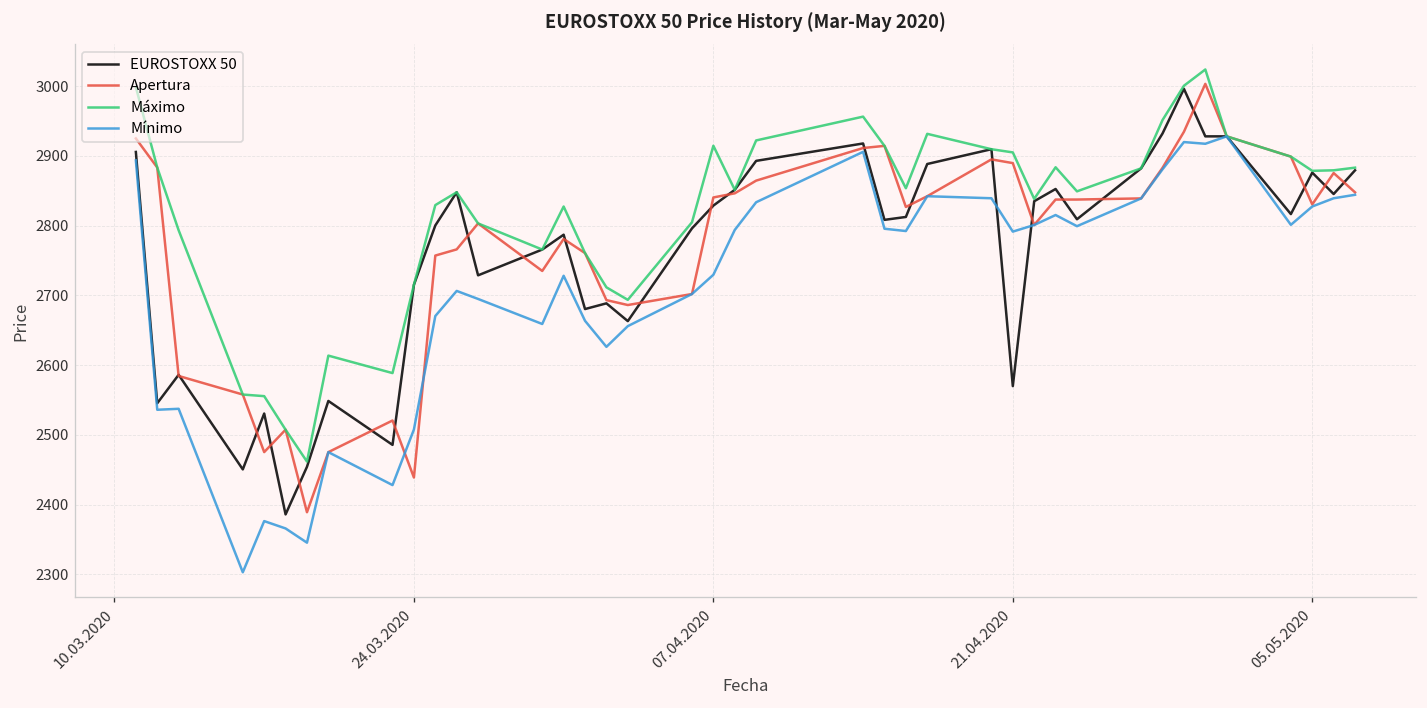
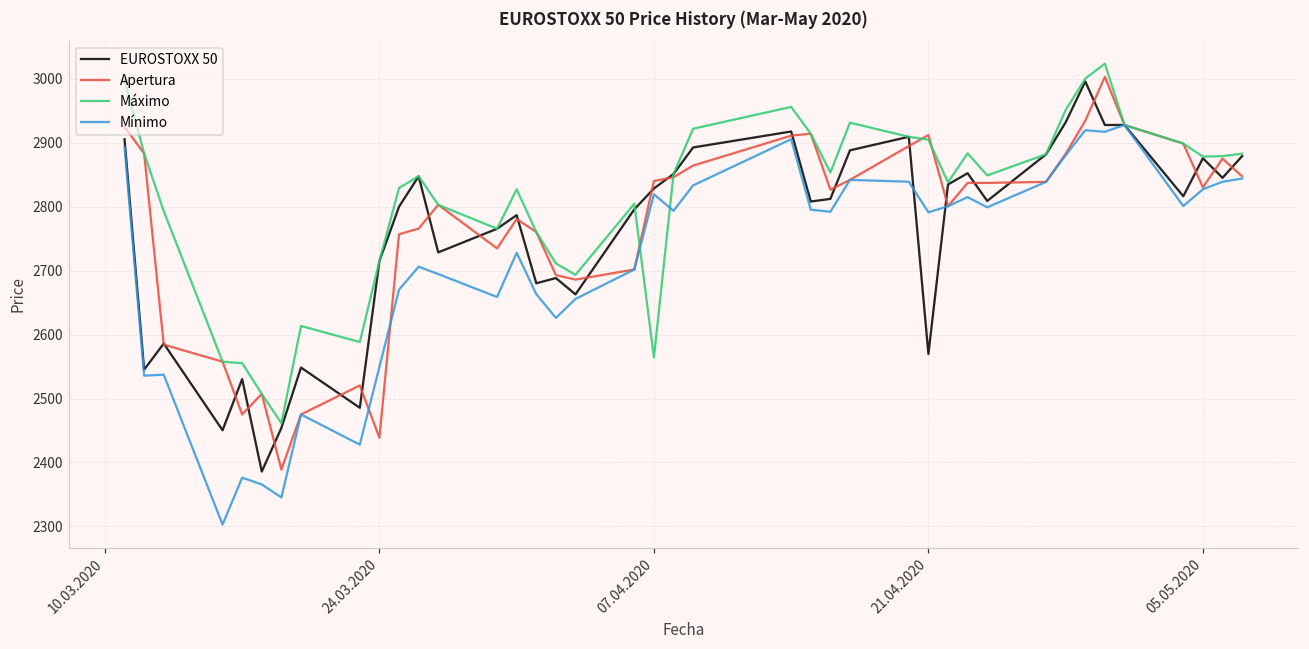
Mínimo, 24.03.2020: 2510 -> 2550
Máximo, 07.04.2020: 2910 -> 2560
Mínimo, 07.04.2020: 2730 -> 2820
Apertura, 21.04.2020: 2890 -> 2910
